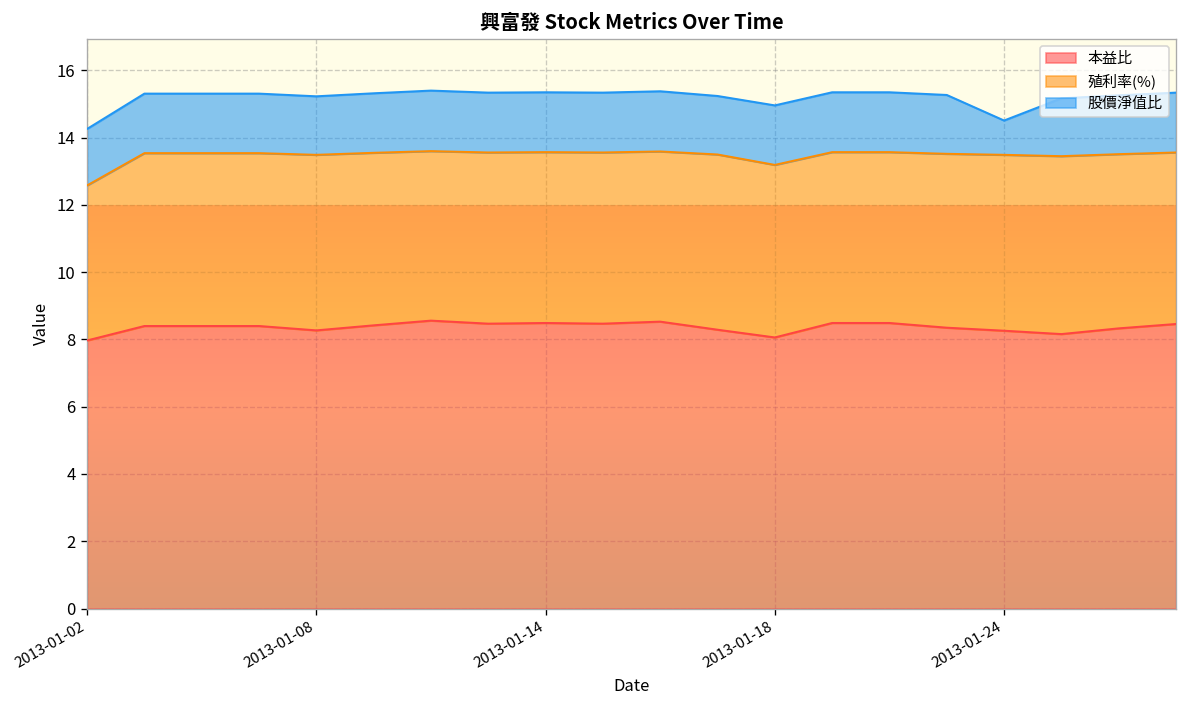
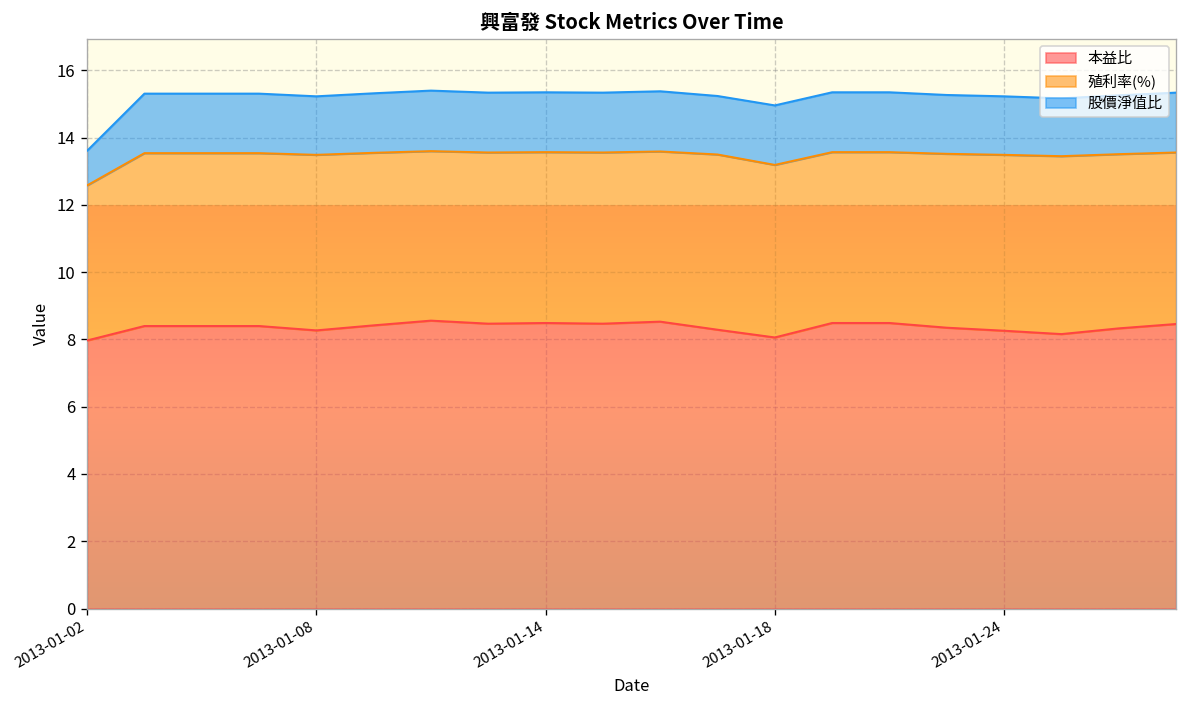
股價淨值比, 2013-01-02: 1.7 -> 1.0
股價淨值比, 2013-01-24: 1.0 -> 1.7
